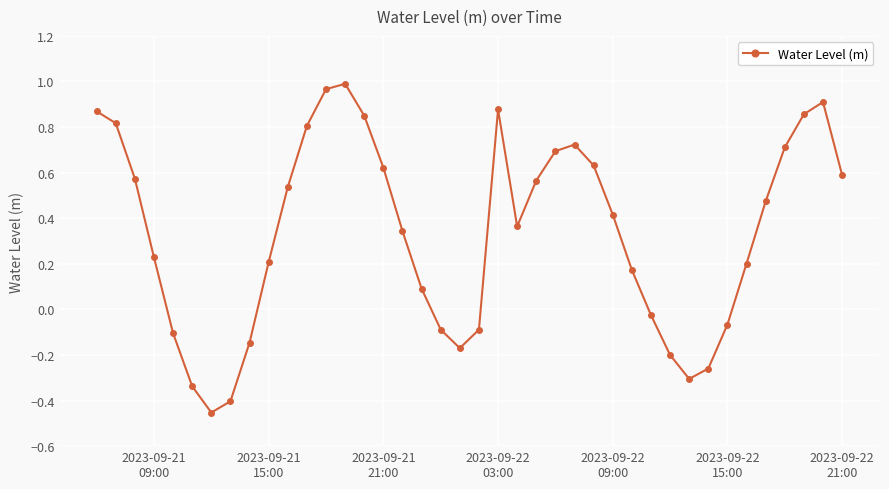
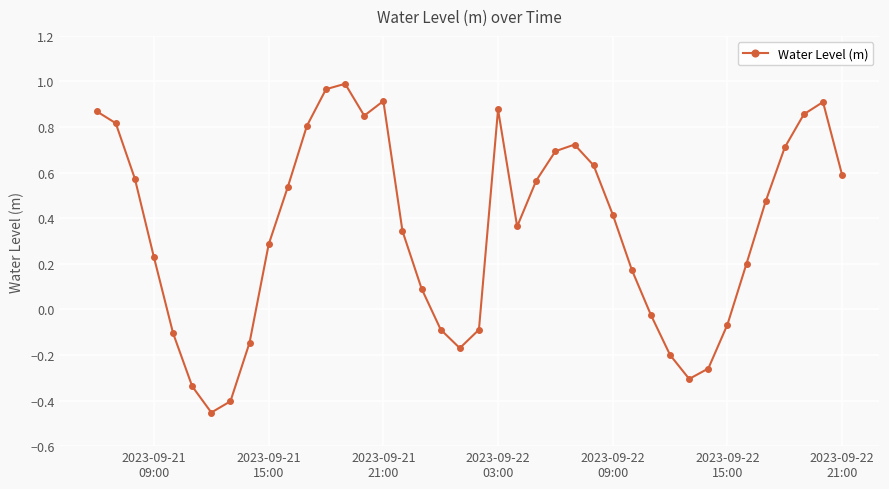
2023-09-21 15:00: 0.21 -> 0.29
2023-09-21 21:00: 0.62 -> 0.91
